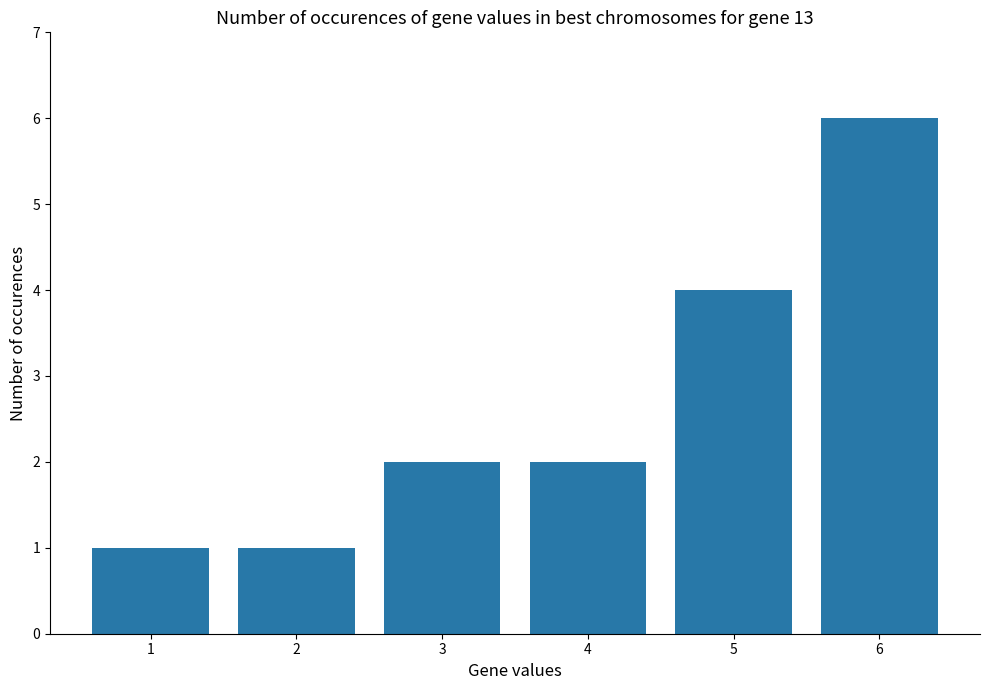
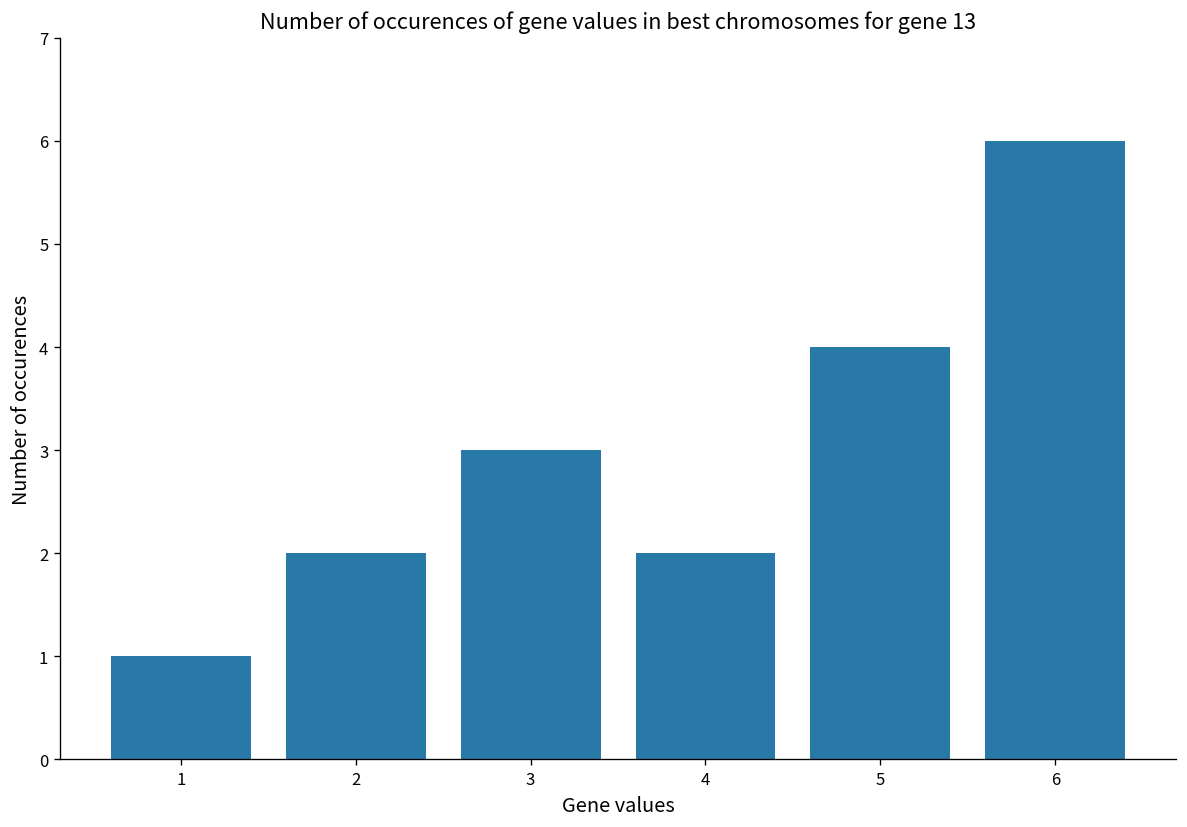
2: 1 -> 2
3: 2 -> 3
